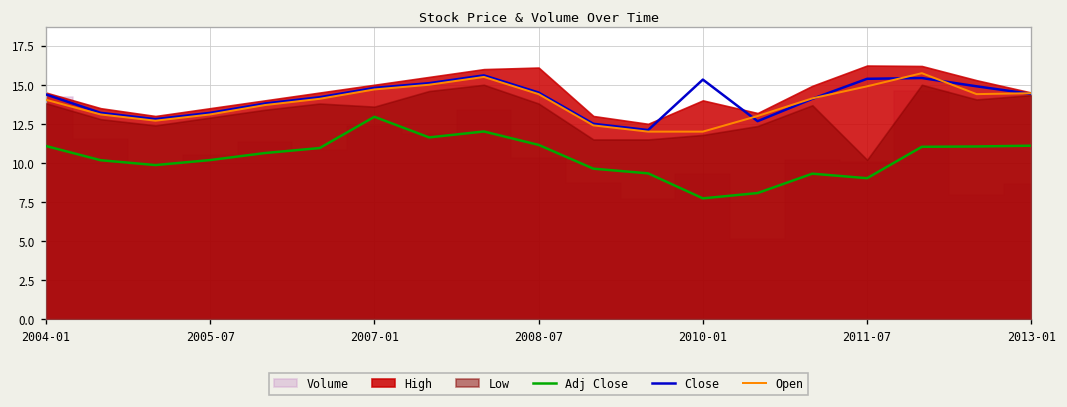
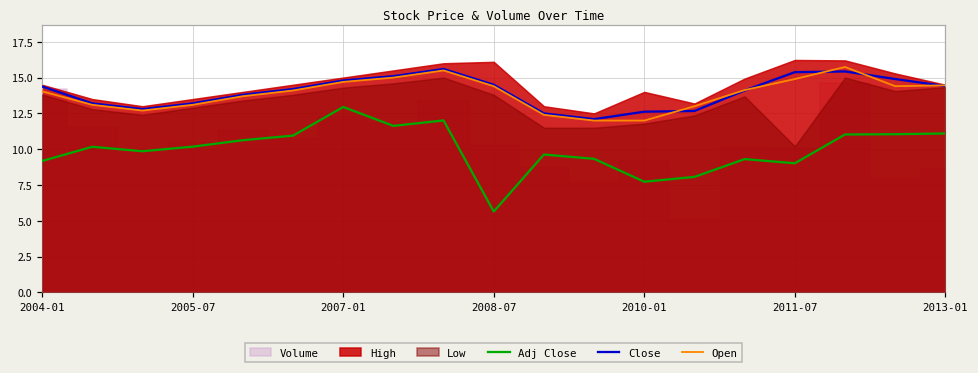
Adj Close, 2004-01: 11.1 -> 9.2
Low, 2007-01: 13.6 -> 14.3
Adj Close, 2008-07: 11.2 -> 5.7
Close, 2010-01: 15.3 -> 12.6
